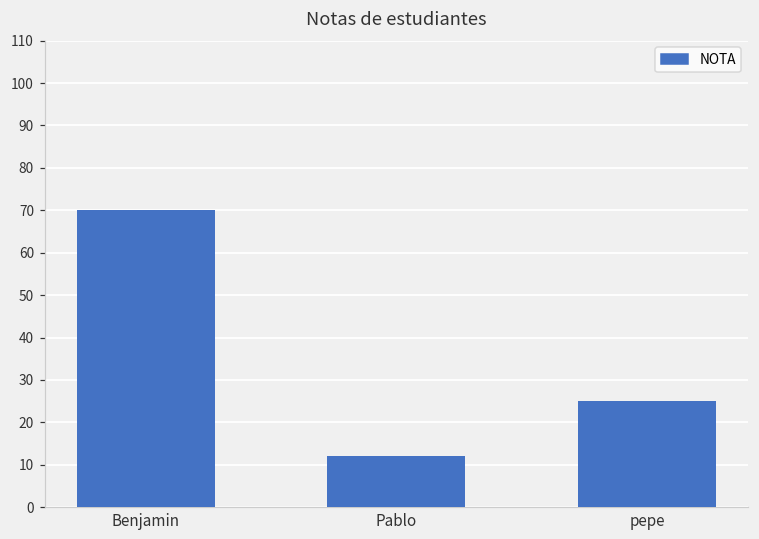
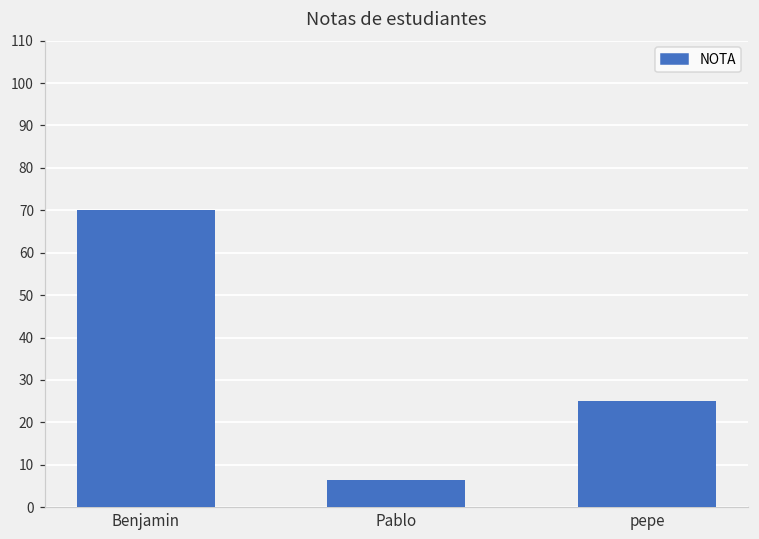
Pablo: 12 -> 7
